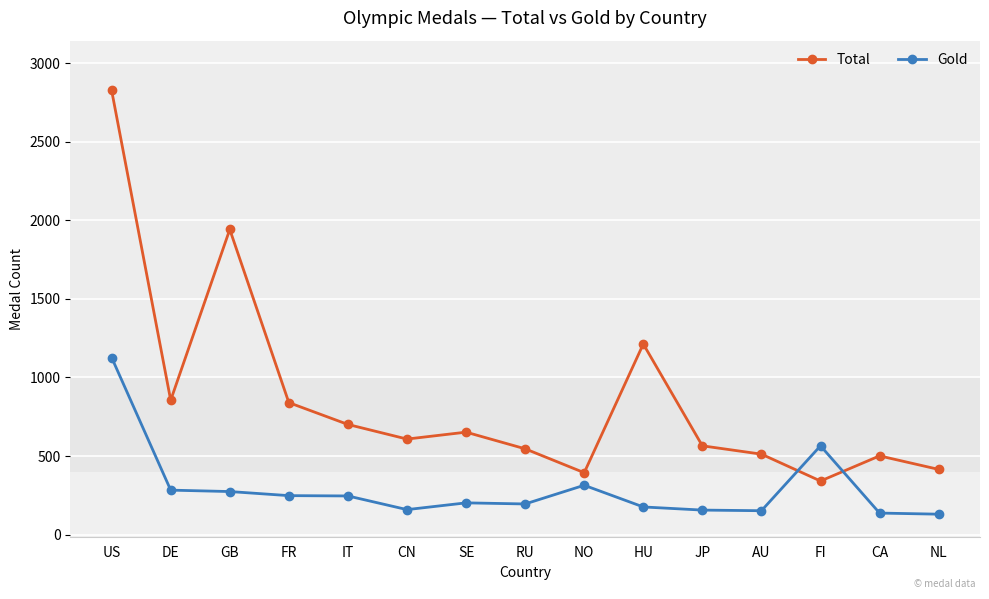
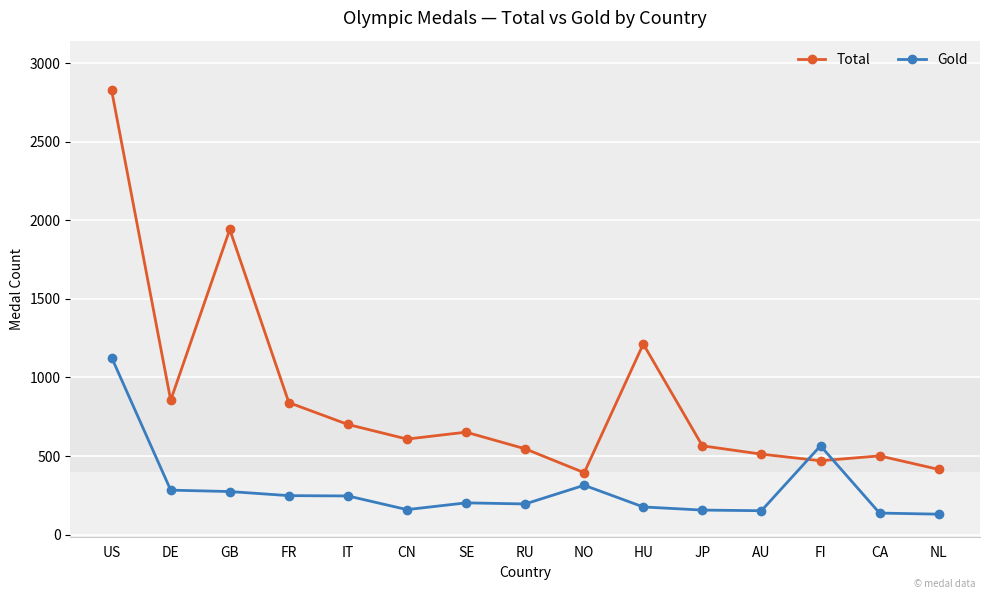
Total, FI: 340 -> 470
